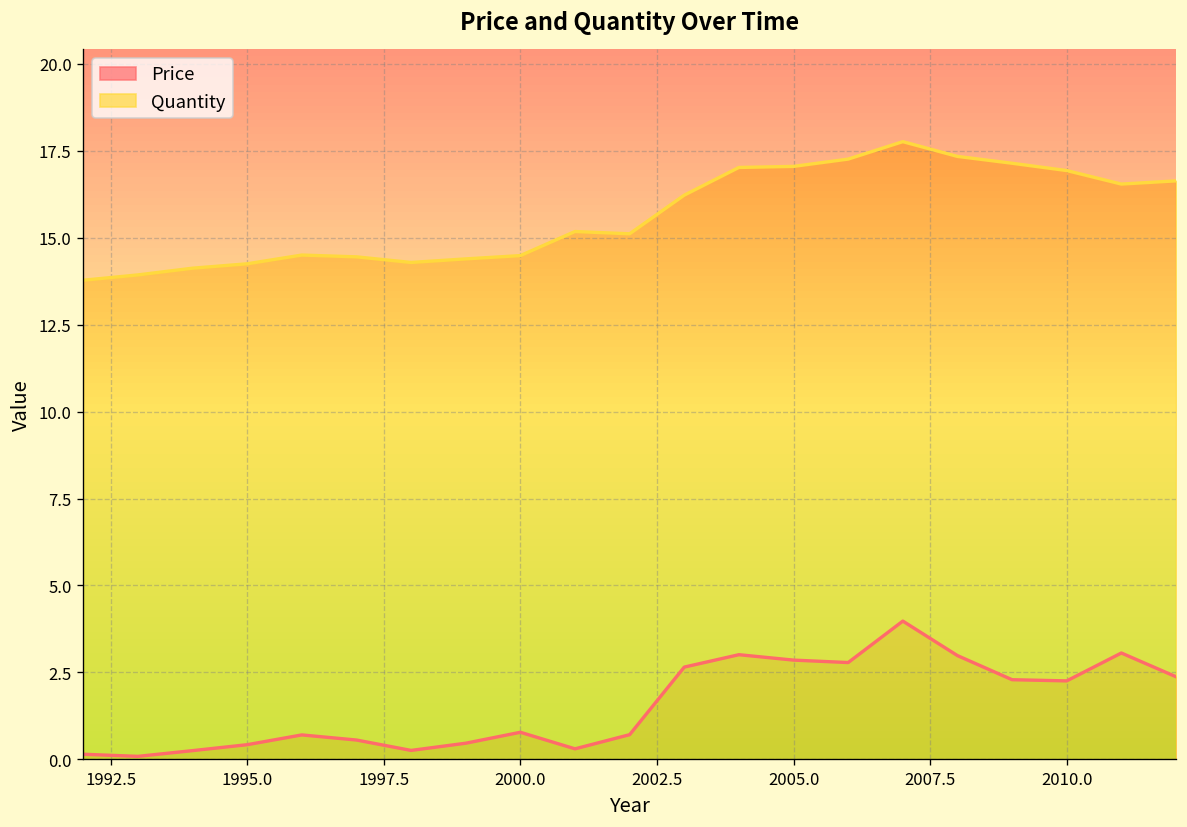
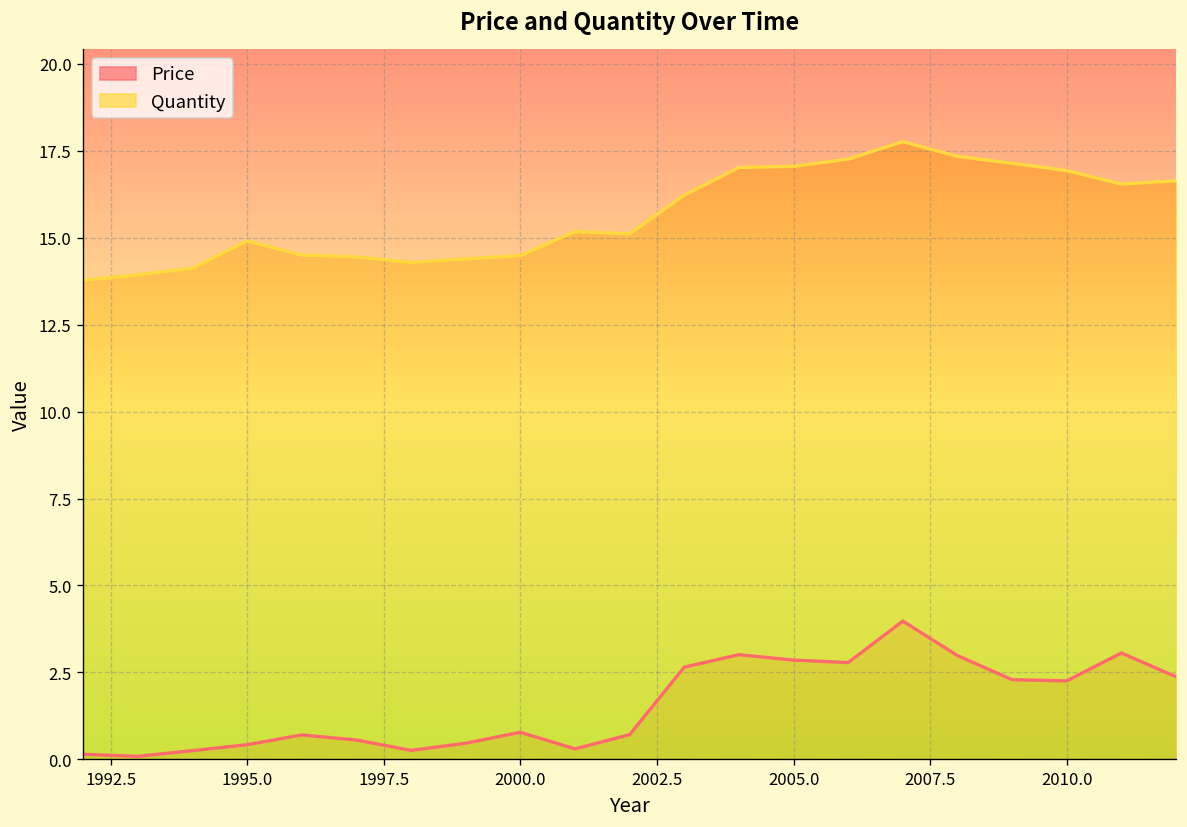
Quantity, 1995.0: 14.2 -> 14.9
